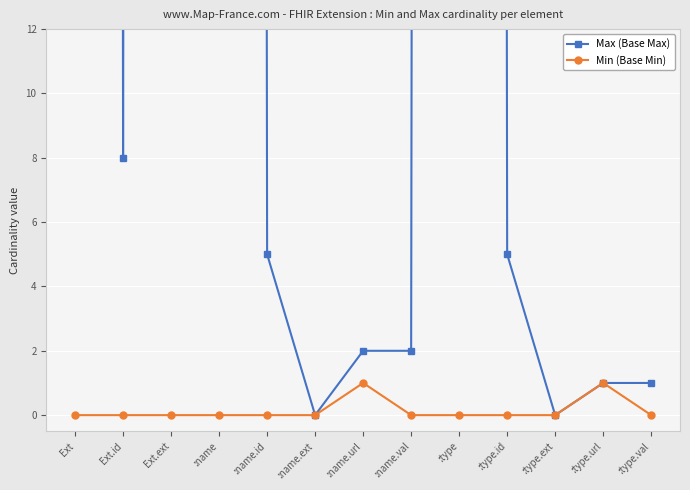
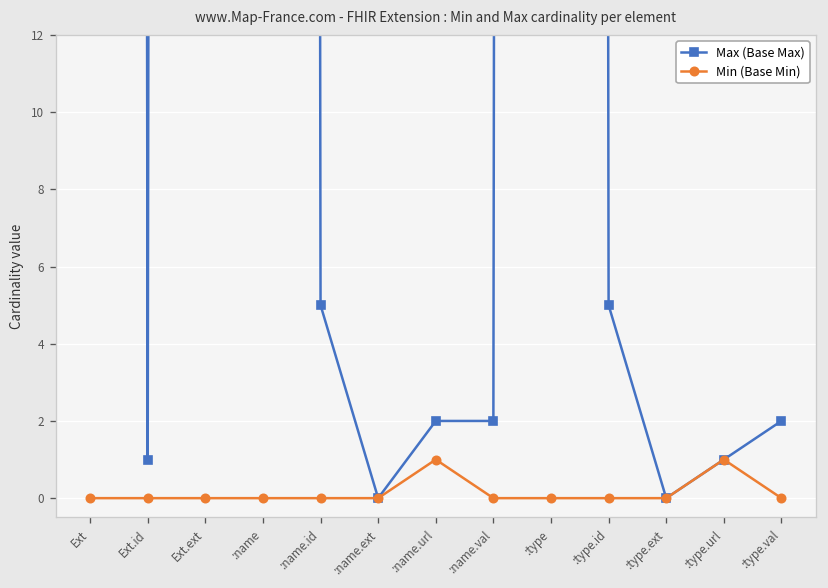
Max (Base Max), Ext.id: 8 -> 1
Max (Base Max), :type.val: 1 -> 2
